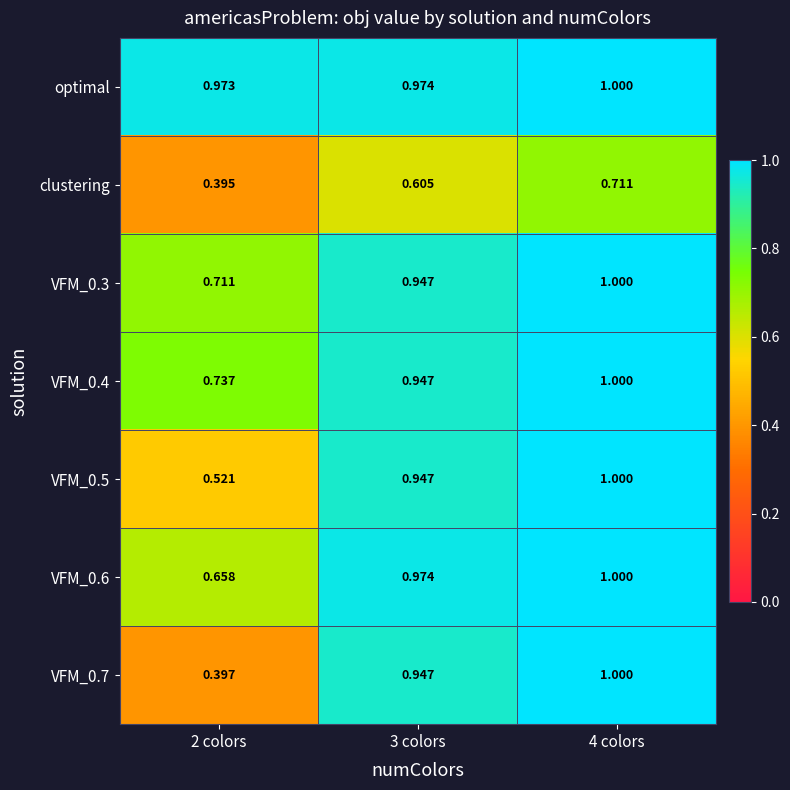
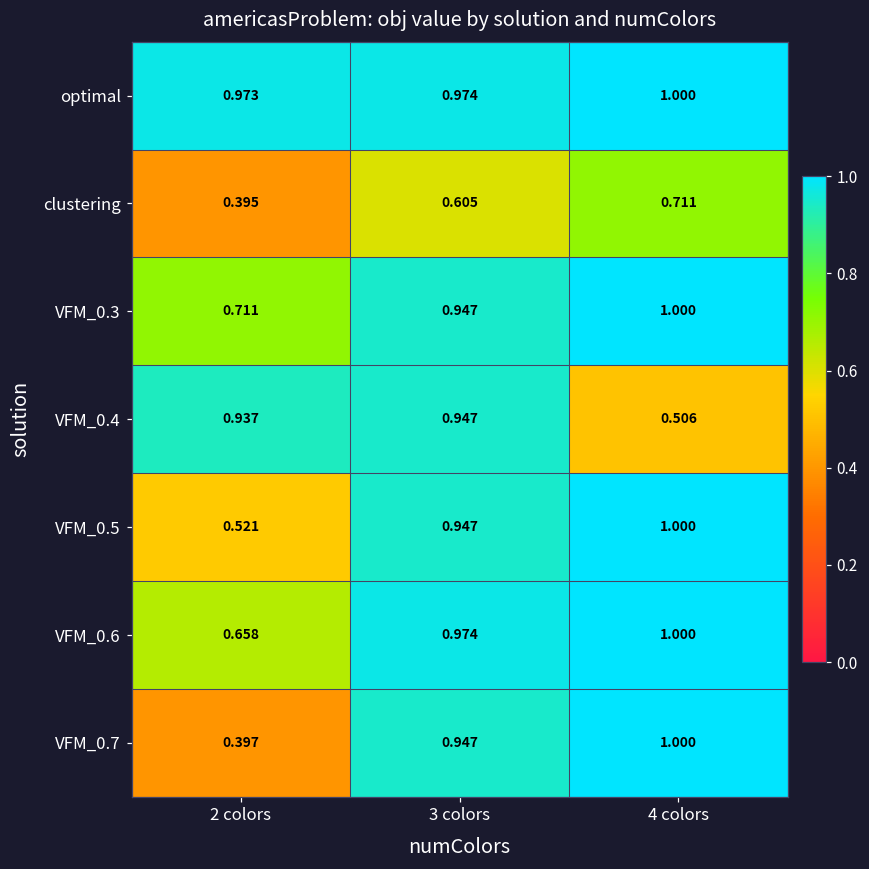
VFM_0.4, 2 colors: 0.737 -> 0.937
VFM_0.4, 4 colors: 1.000 -> 0.506
